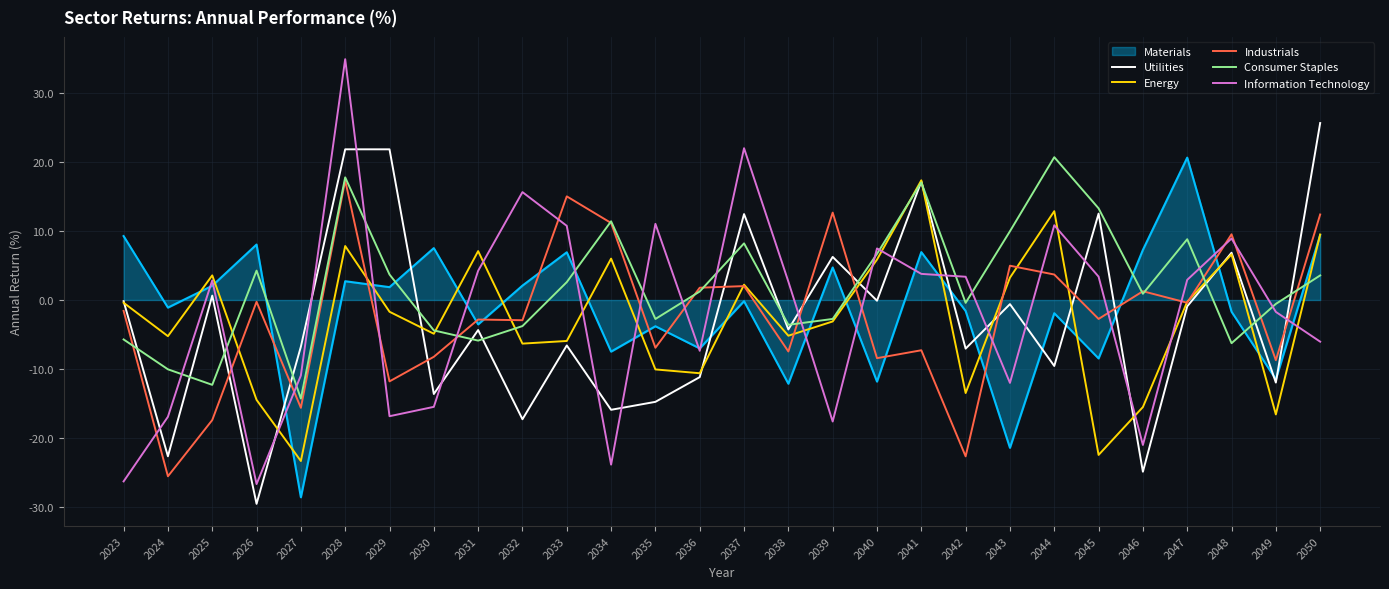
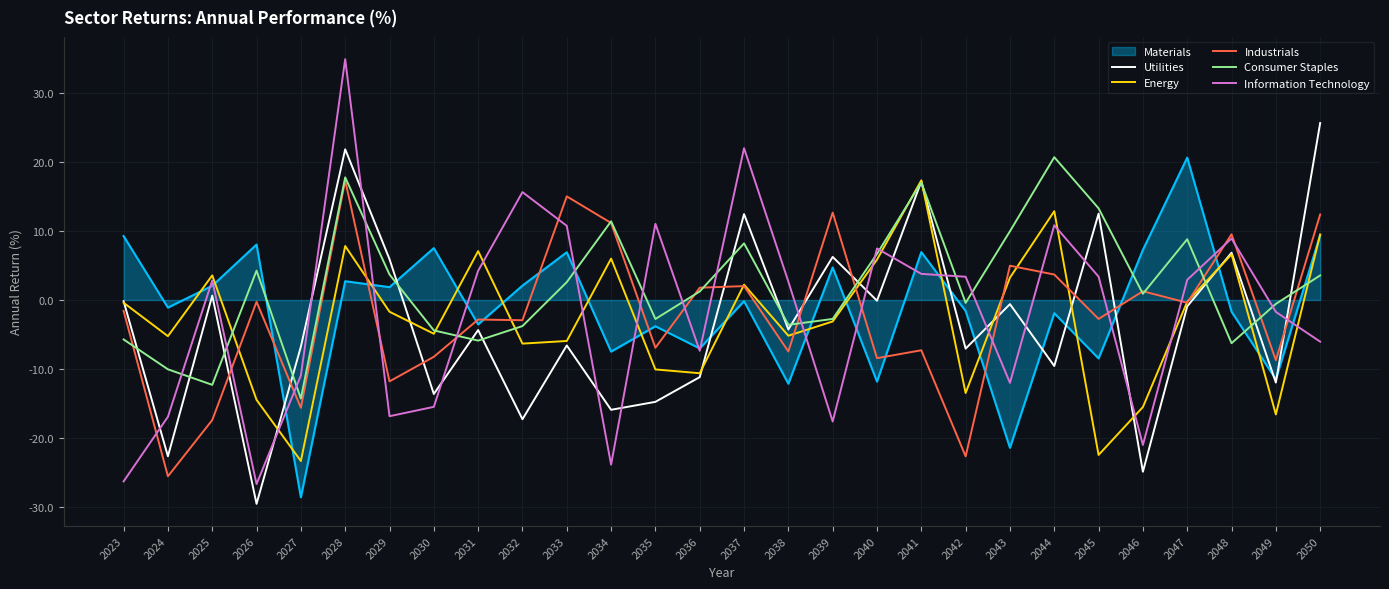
Utilities, 2029: 22 -> 6
